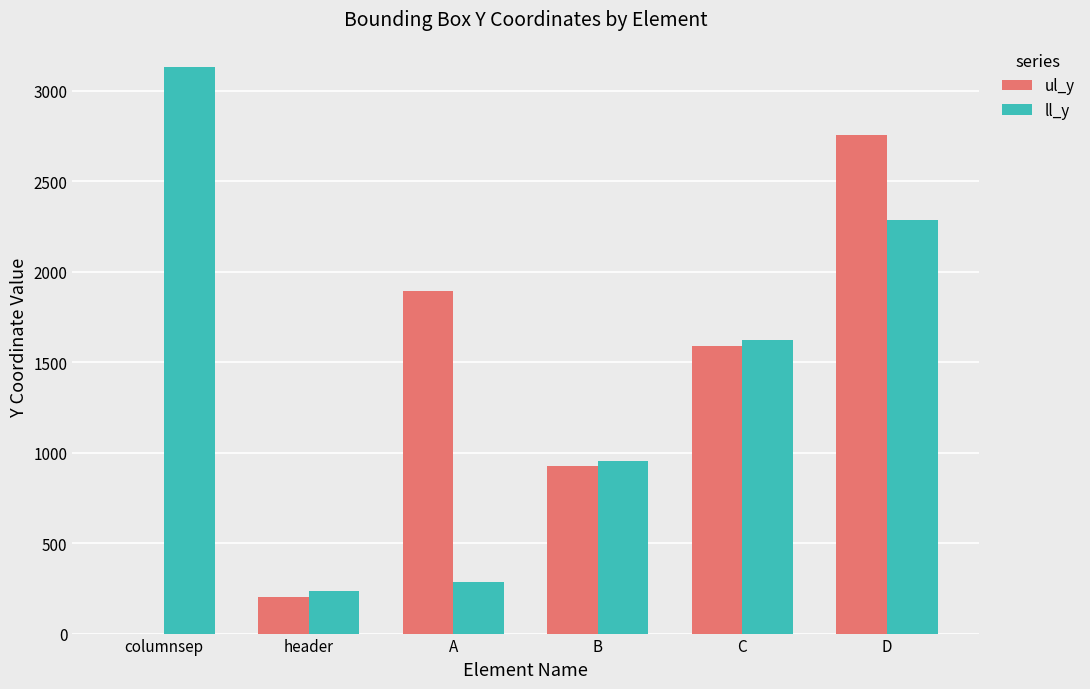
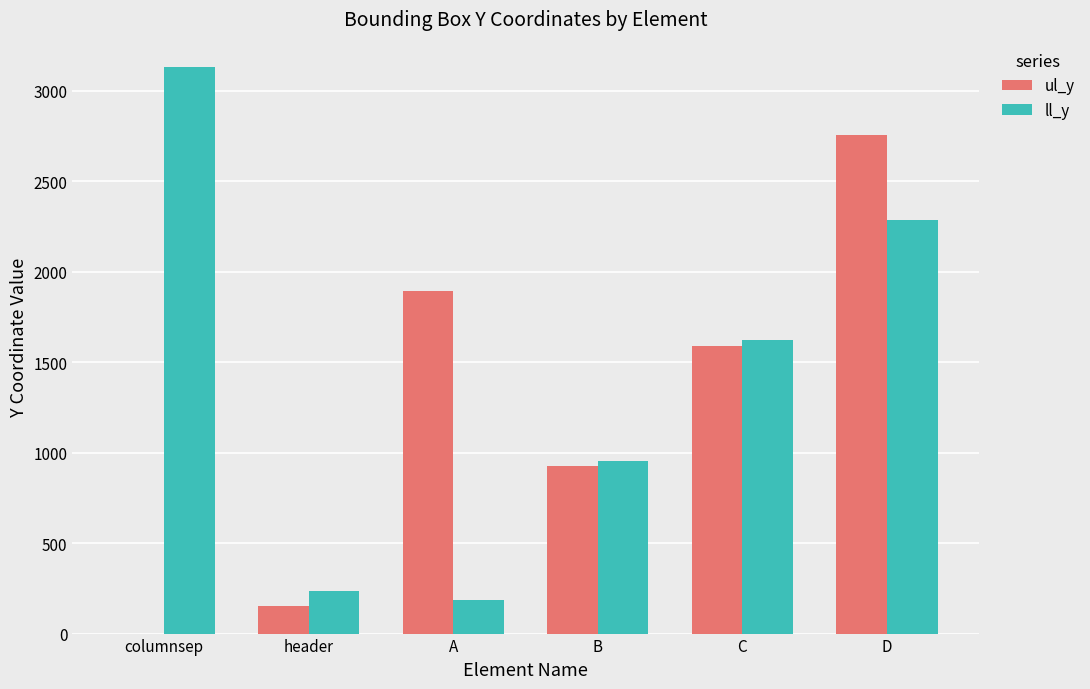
ul_y, header: 200 -> 150
ll_y, A: 290 -> 190
